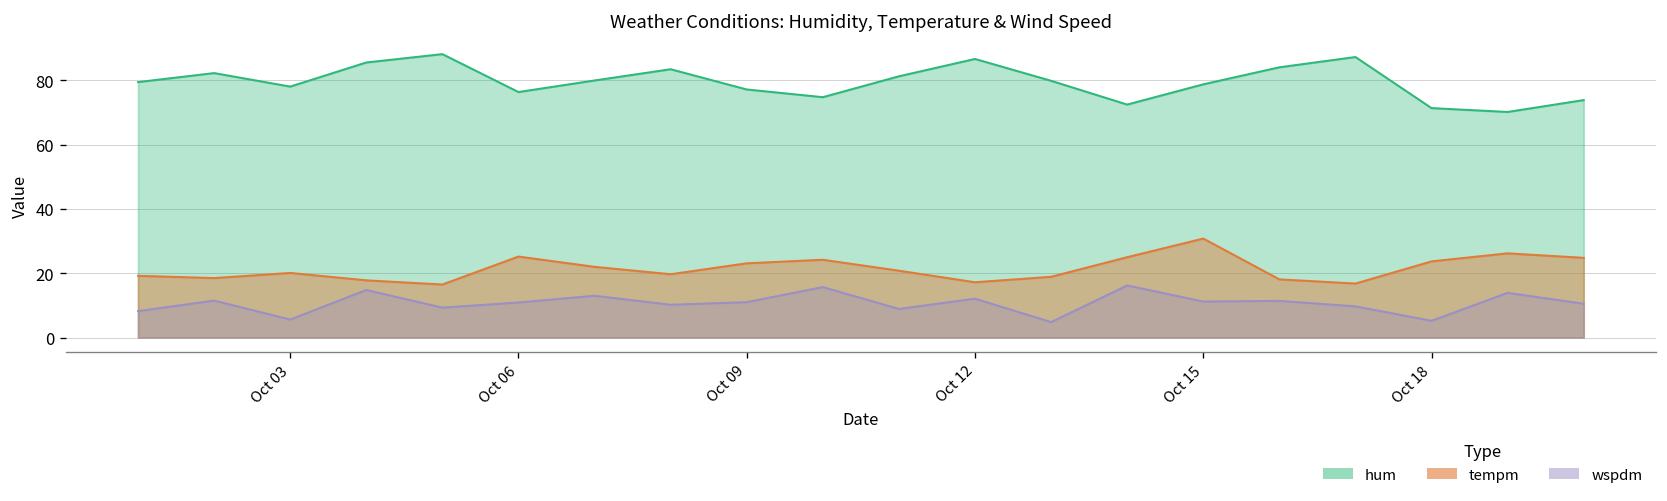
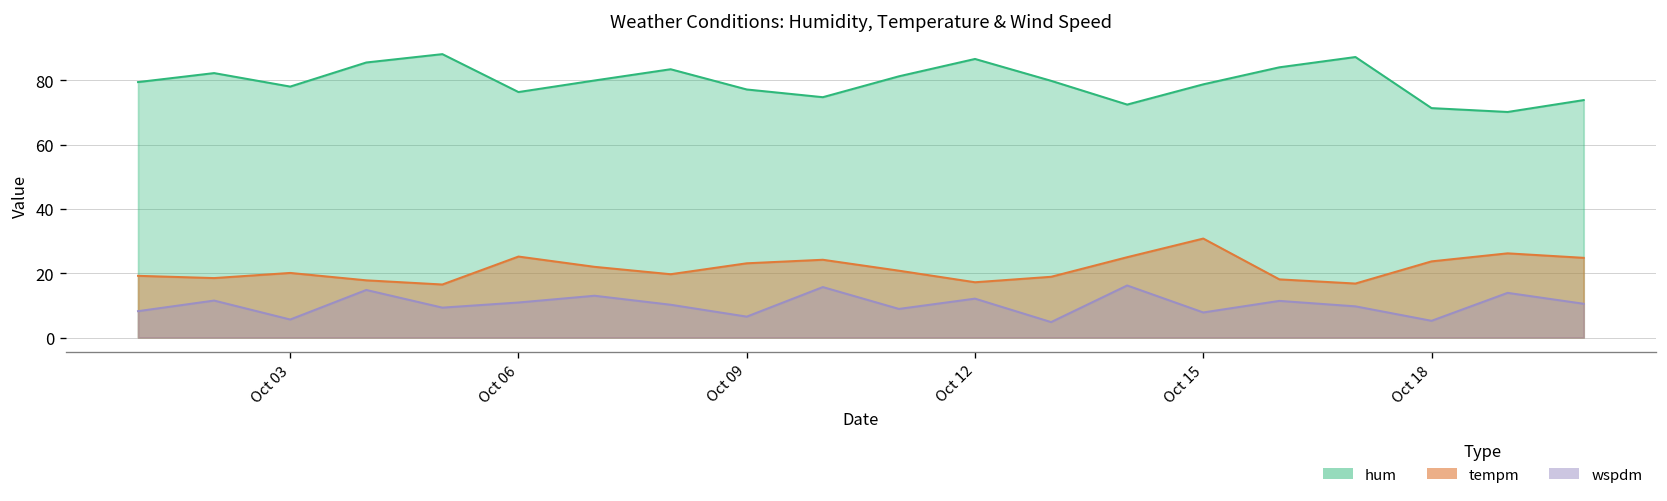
wspdm, Oct 09: 11 -> 7
wspdm, Oct 15: 11 -> 8
